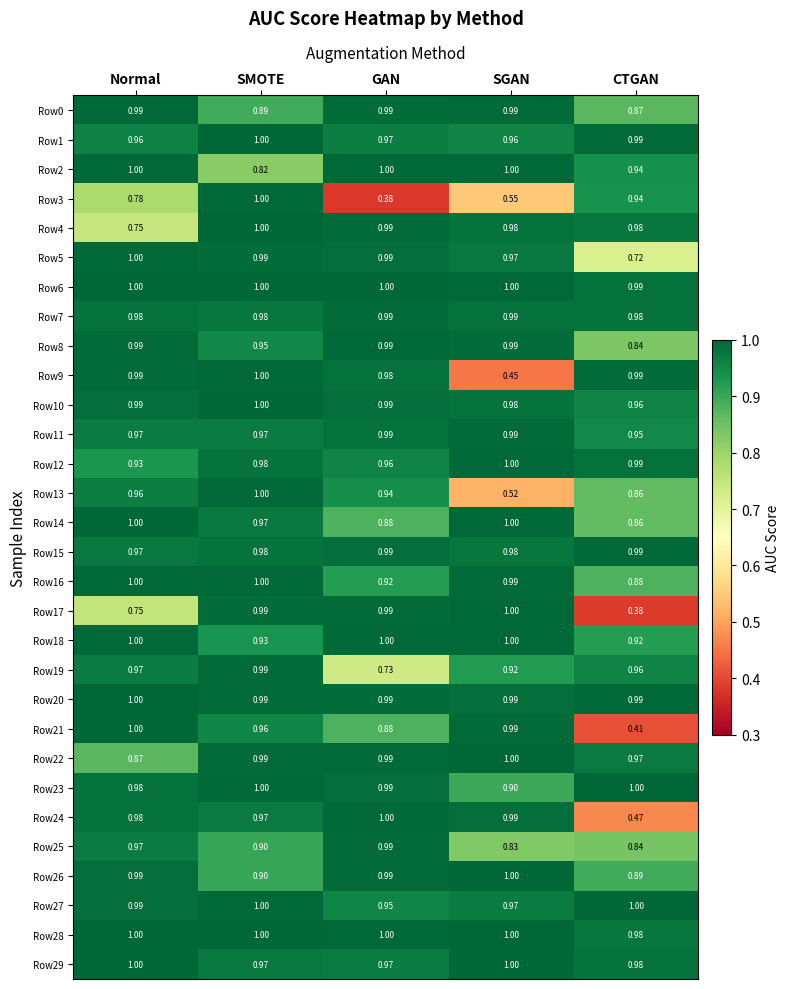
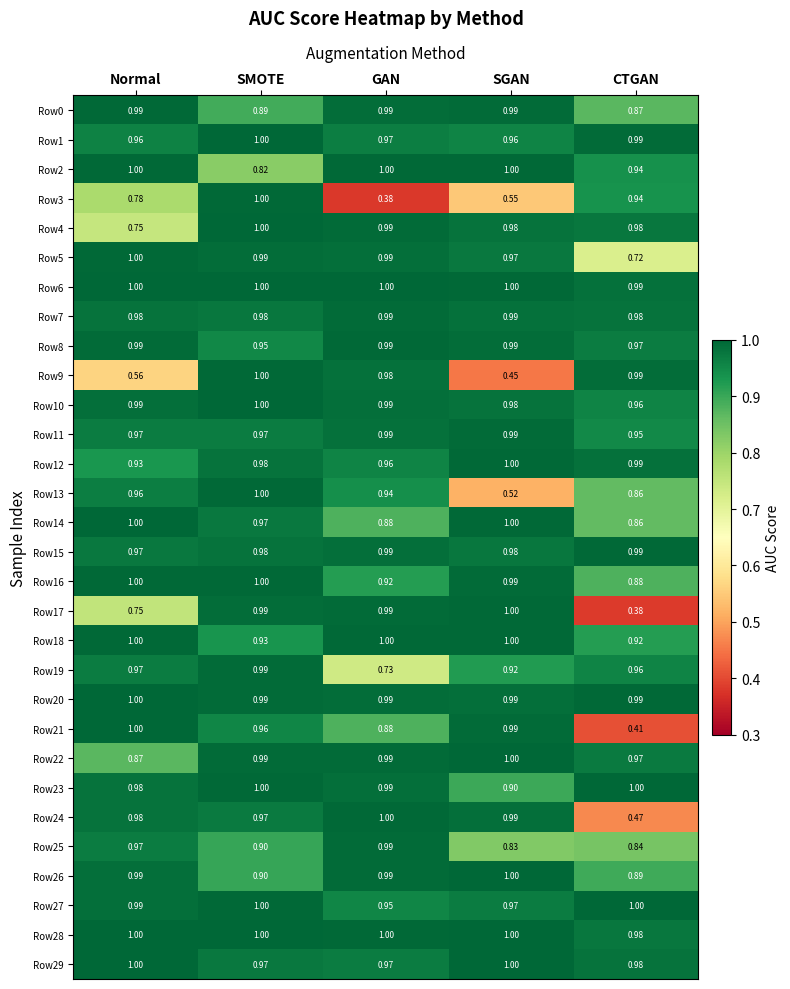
Row8, CTGAN: 0.84 -> 0.97
Row9, Normal: 0.99 -> 0.56
